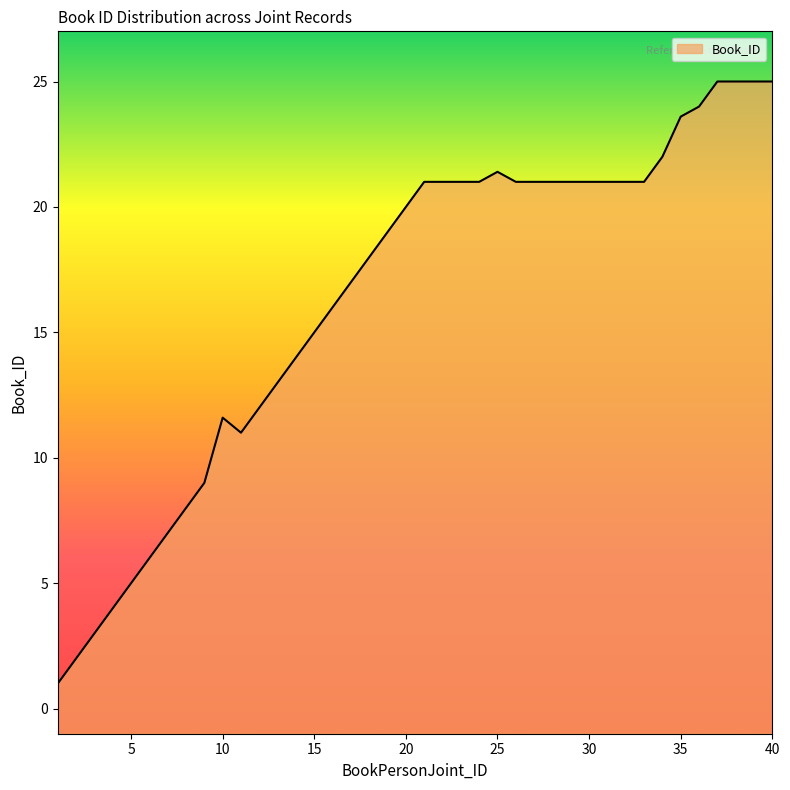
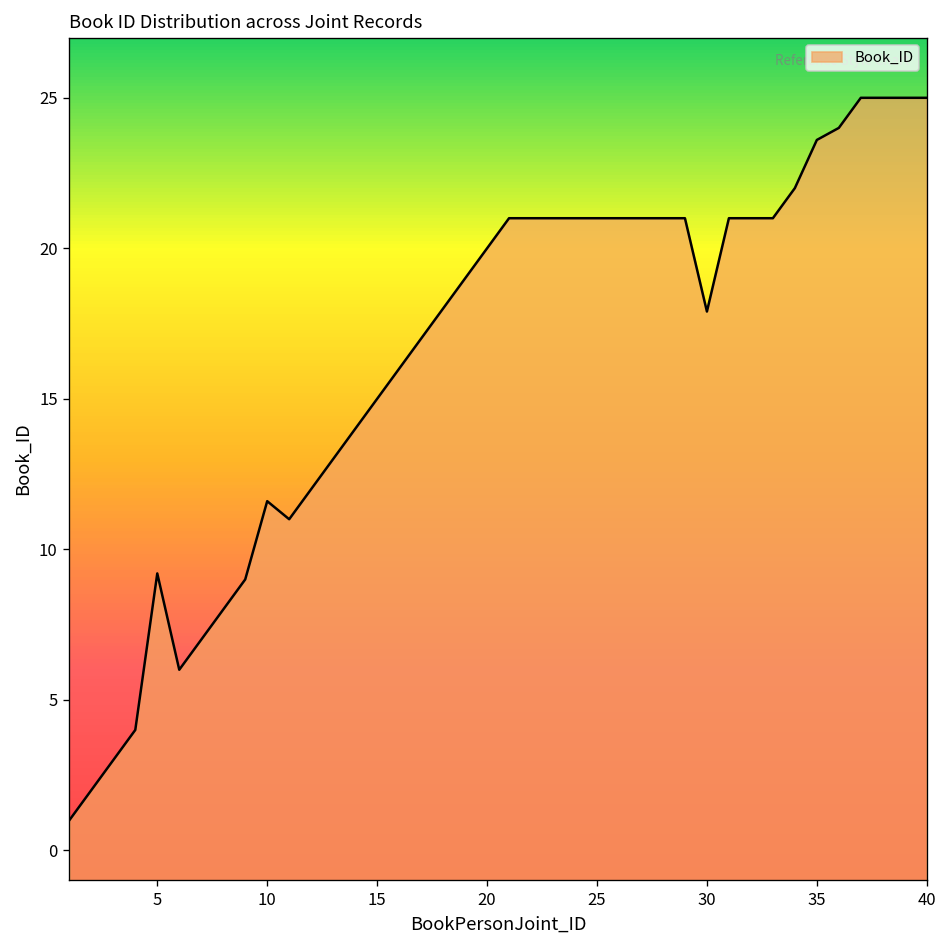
5: 5.0 -> 9.2
25: 21.4 -> 21.0
30: 21.0 -> 17.9
